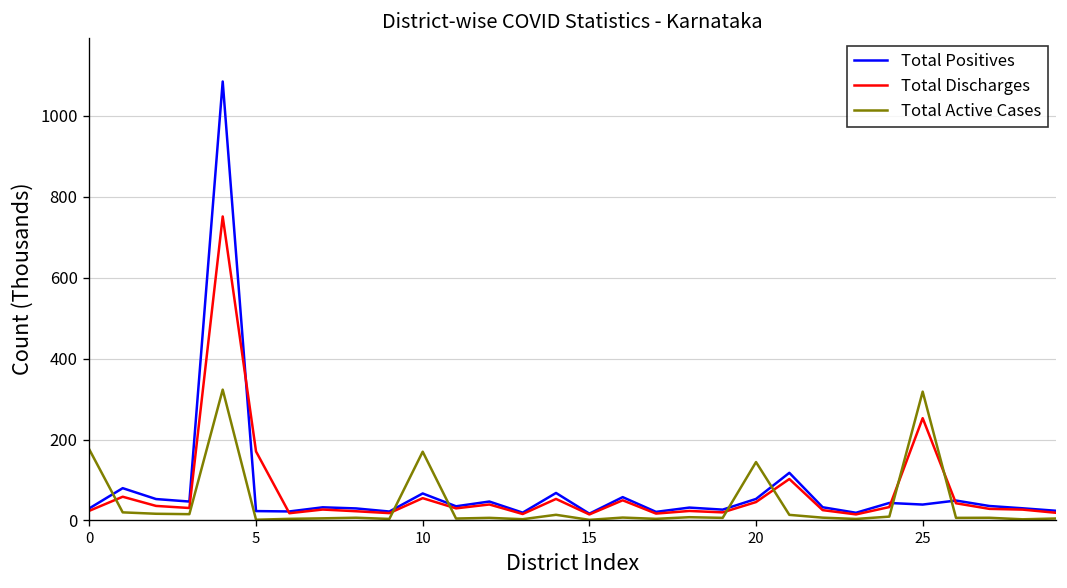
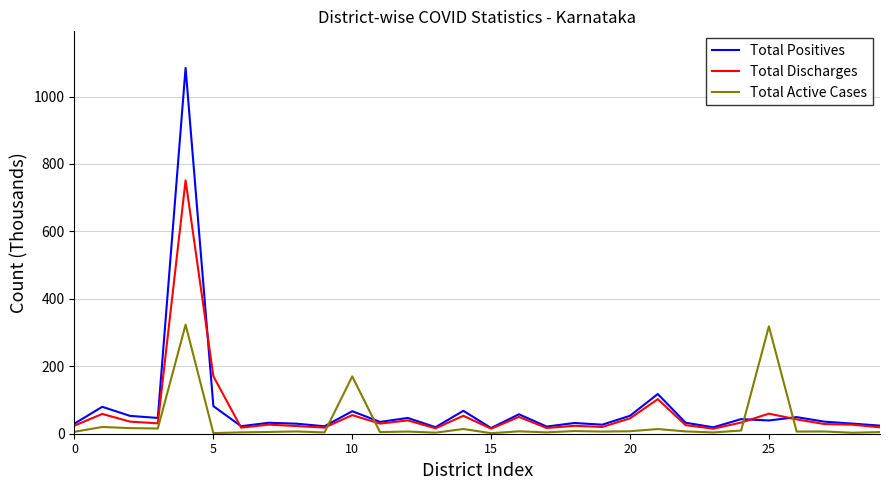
Total Active Cases, 0: 180 -> 10
Total Positives, 5: 20 -> 80
Total Active Cases, 20: 140 -> 10
Total Discharges, 25: 250 -> 60
